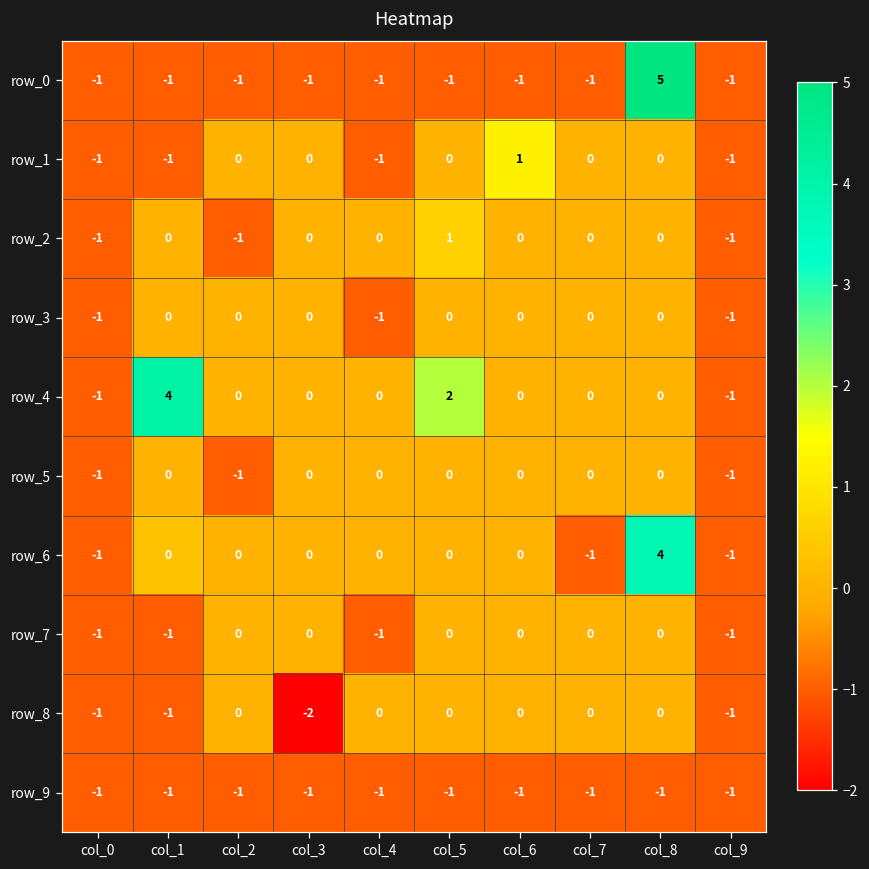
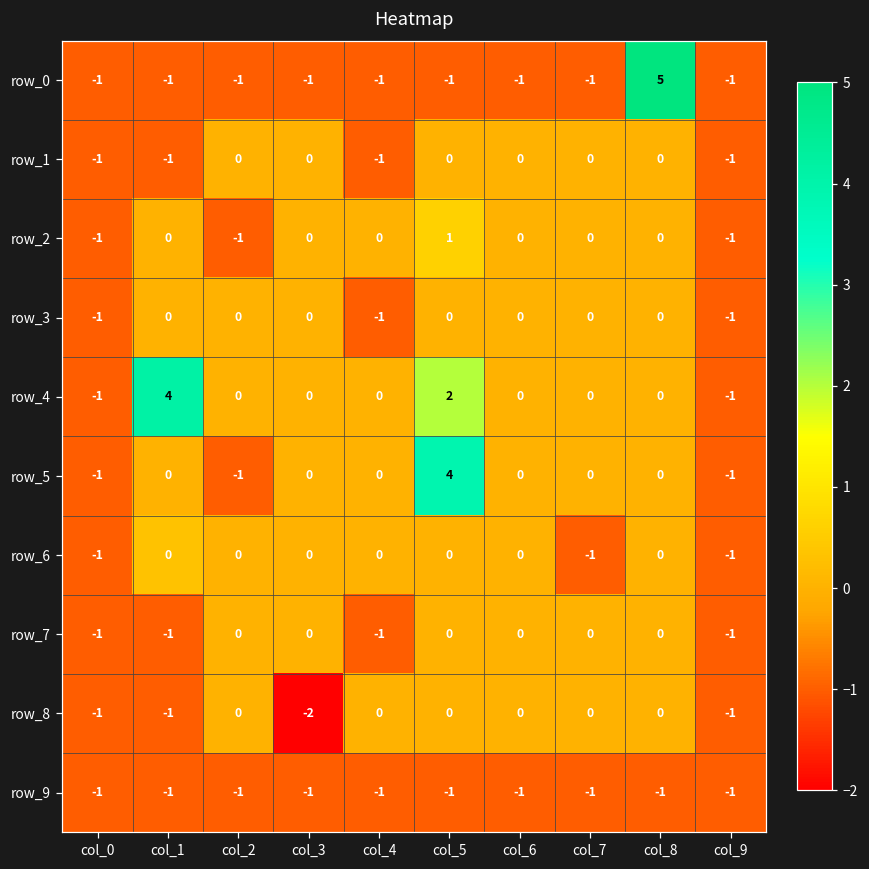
row_1, col_6: 1 -> 0
row_5, col_5: 0 -> 4
row_6, col_8: 4 -> 0
